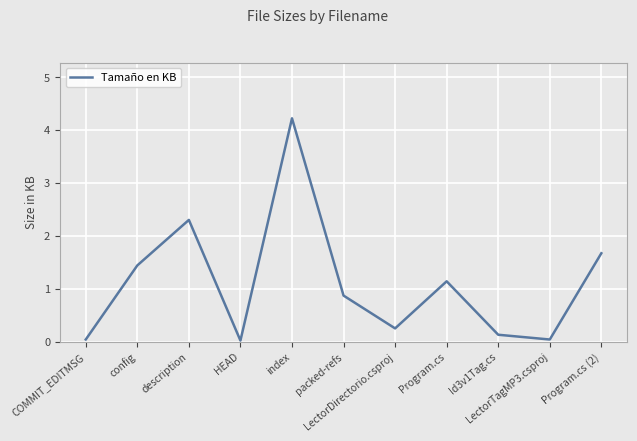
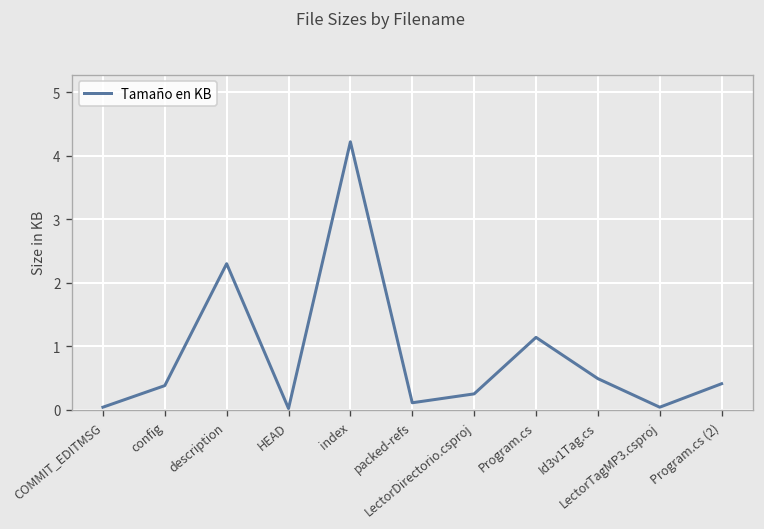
config: 1.4 -> 0.4
packed-refs: 0.9 -> 0.1
Id3v1Tag.cs: 0.1 -> 0.5
Program.cs (2): 1.7 -> 0.4
